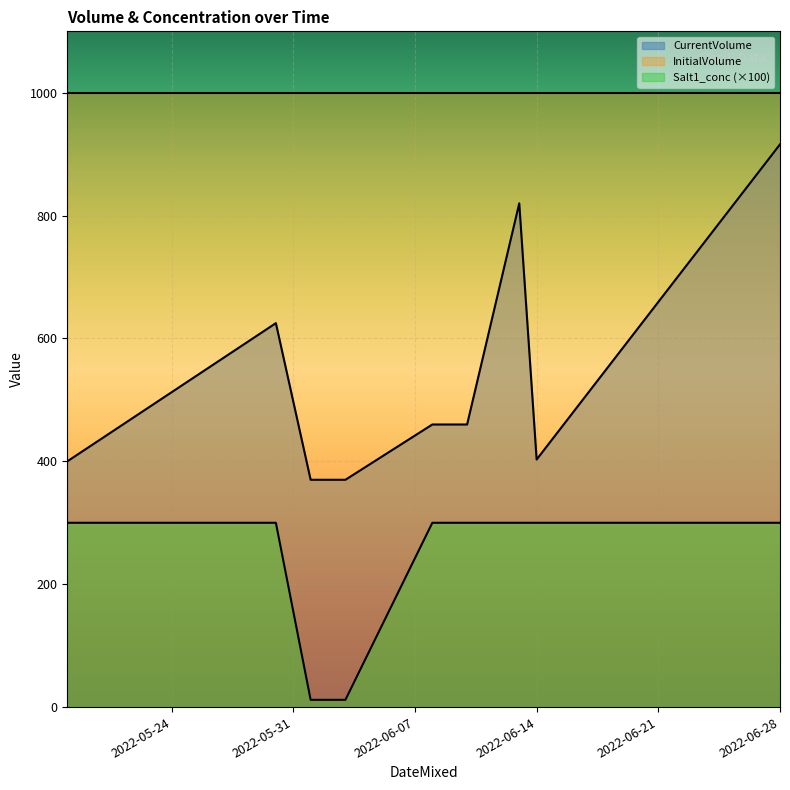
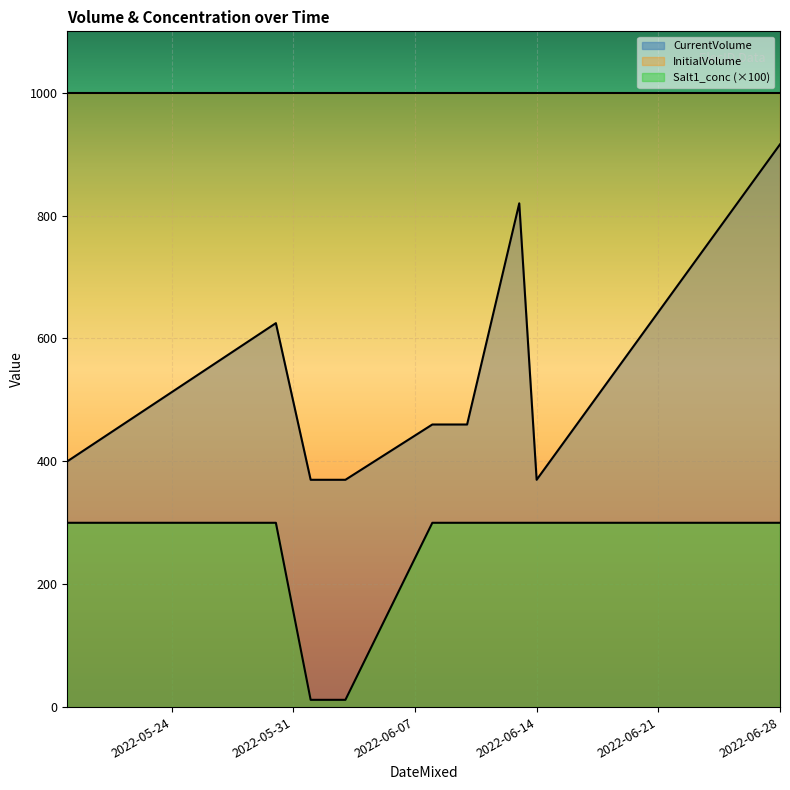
CurrentVolume, 2022-06-14: 400 -> 370
